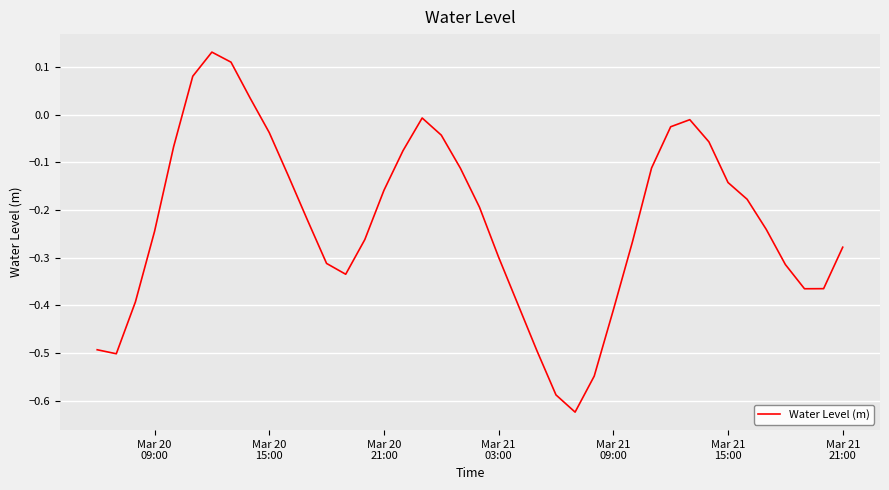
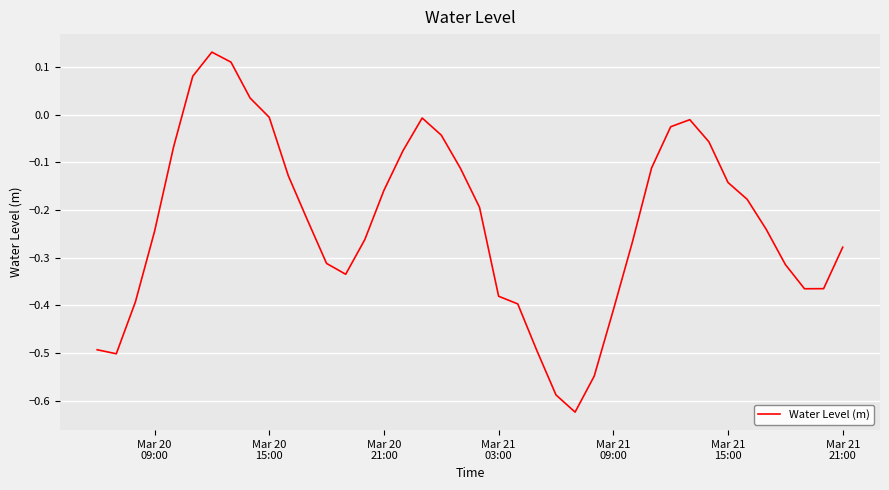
Mar 20 15:00: -0.04 -> -0.01
Mar 21 03:00: -0.30 -> -0.38
